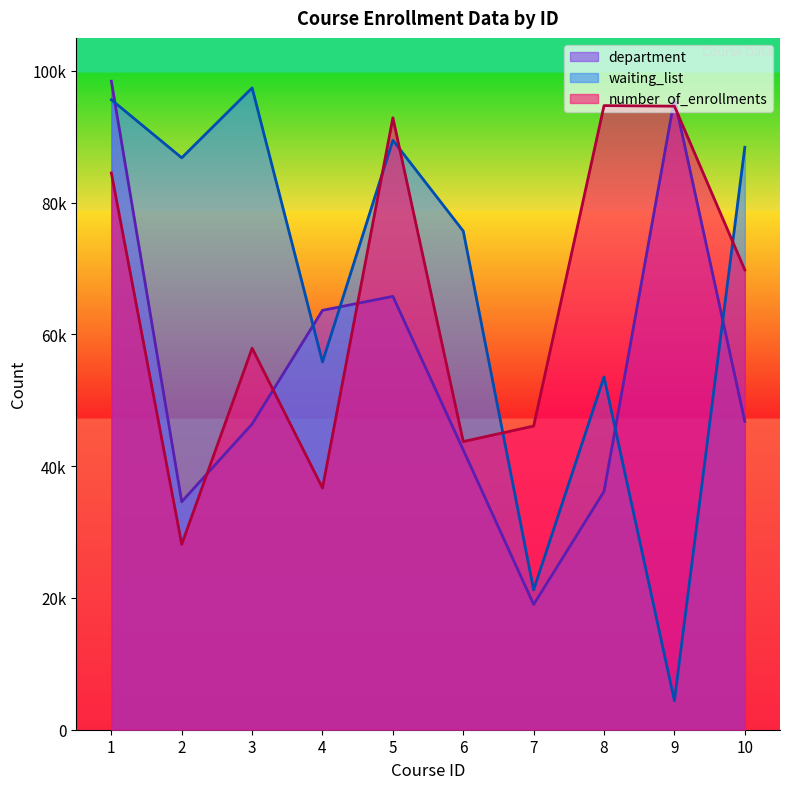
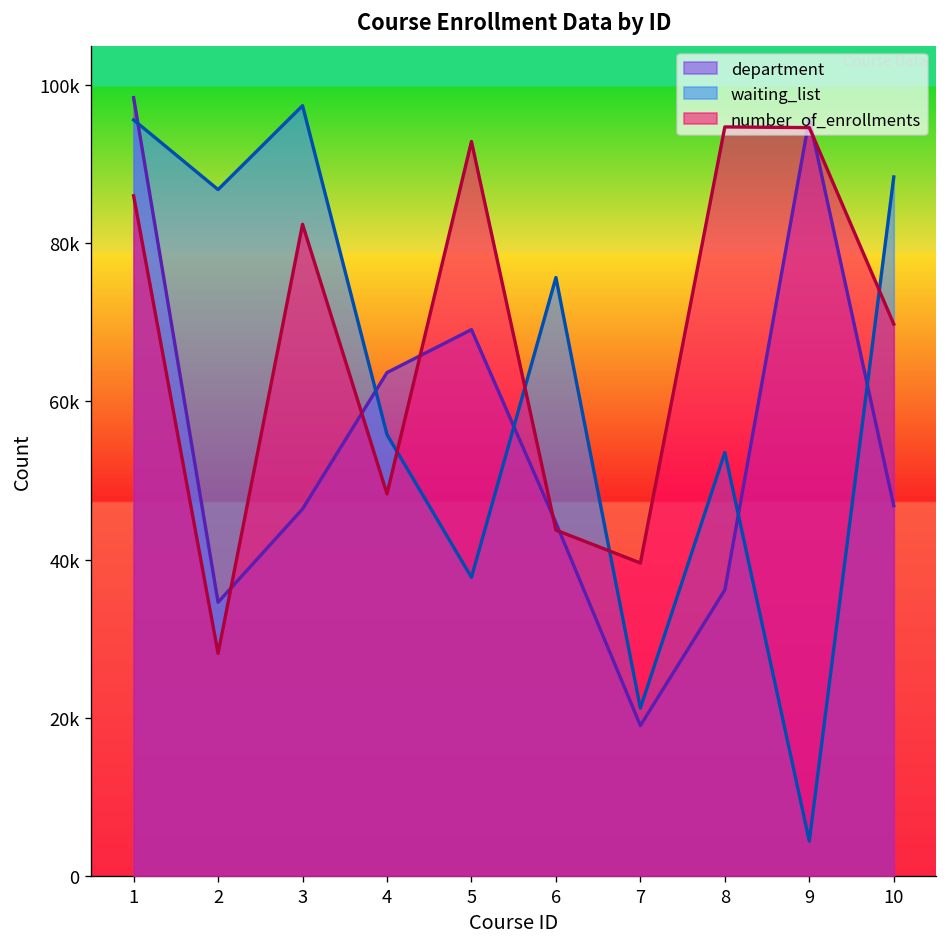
number_of_enrollments, 1: 85000 -> 86000
number_of_enrollments, 3: 58000 -> 82000
number_of_enrollments, 4: 37000 -> 48000
department, 5: 66000 -> 69000
waiting_list, 5: 89000 -> 38000
department, 6: 42000 -> 45000
number_of_enrollments, 7: 46000 -> 40000
